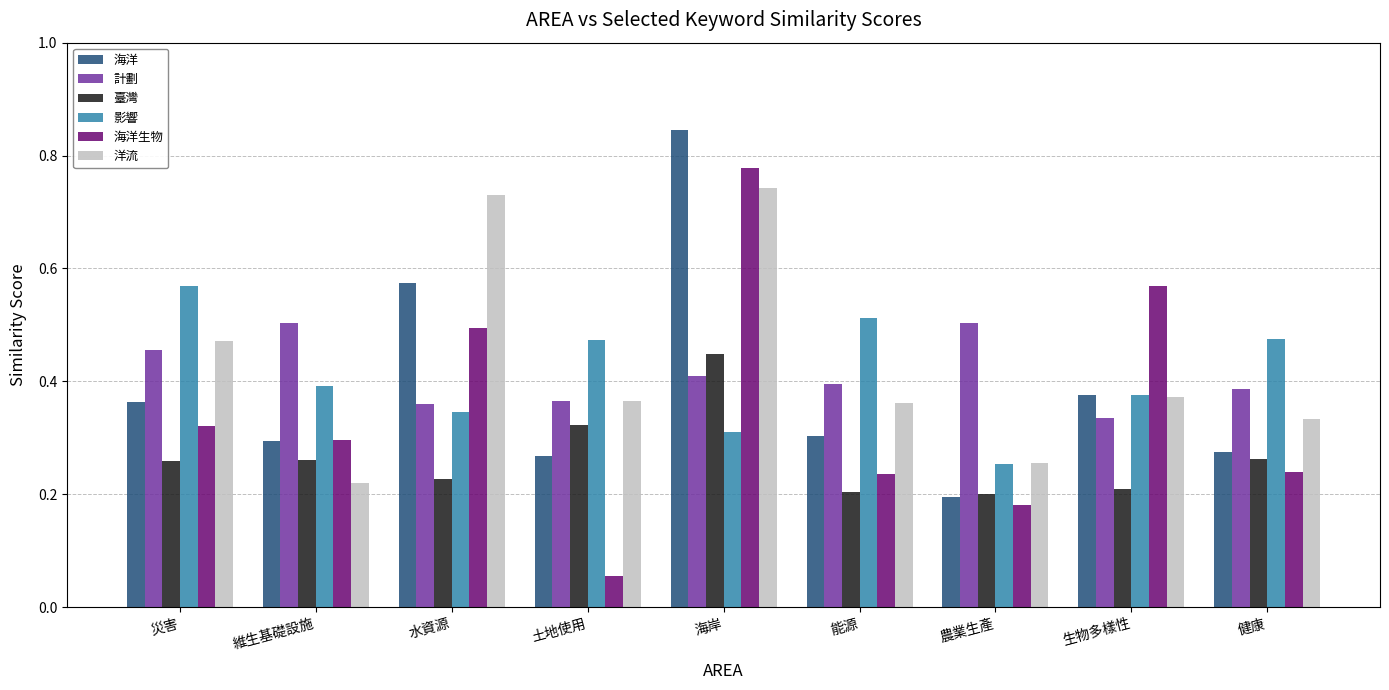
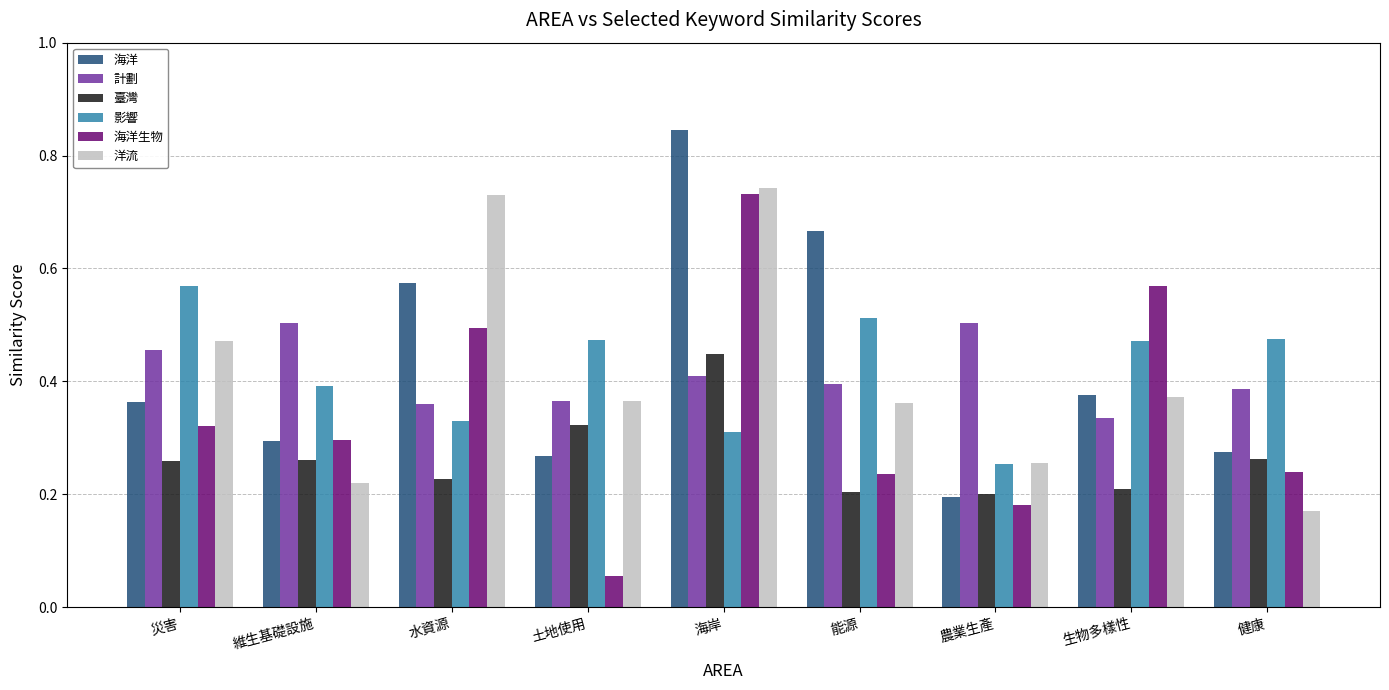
影響, 水資源: 0.34 -> 0.33
海洋生物, 海岸: 0.78 -> 0.73
海洋, 能源: 0.30 -> 0.67
影響, 生物多樣性: 0.38 -> 0.47
洋流, 健康: 0.33 -> 0.17
